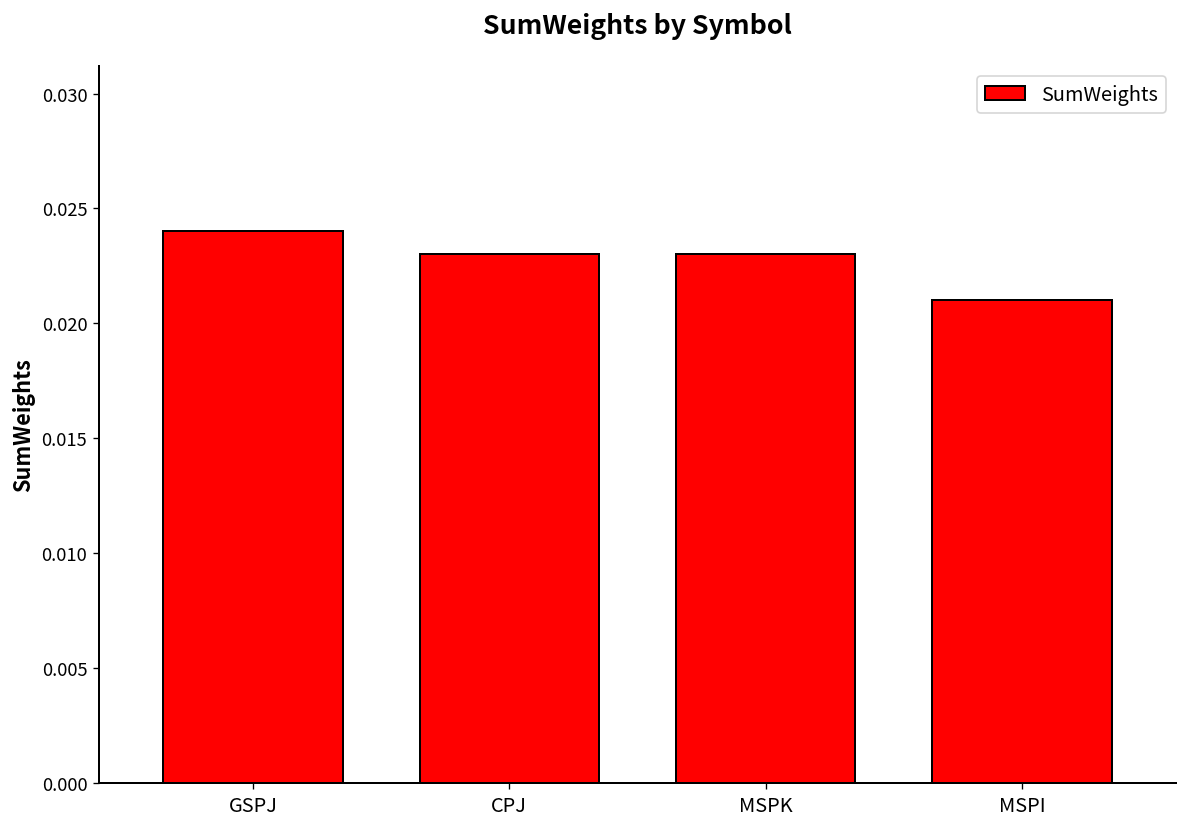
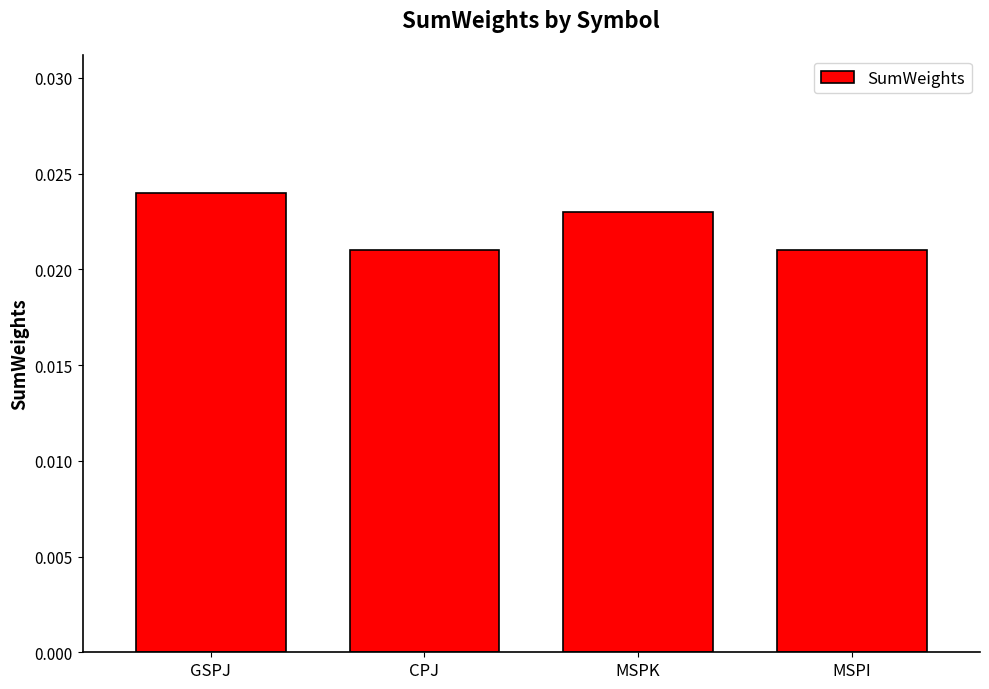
CPJ: 0.023 -> 0.021
